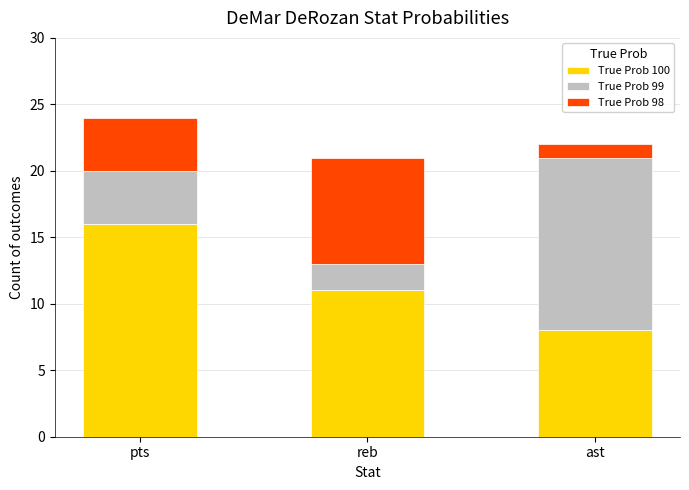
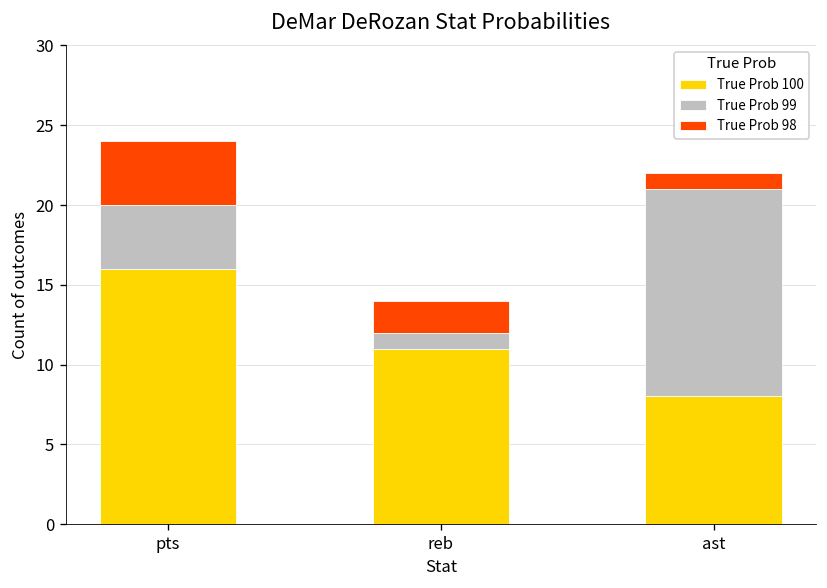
True Prob 99, reb: 2 -> 1
True Prob 98, reb: 8 -> 2
